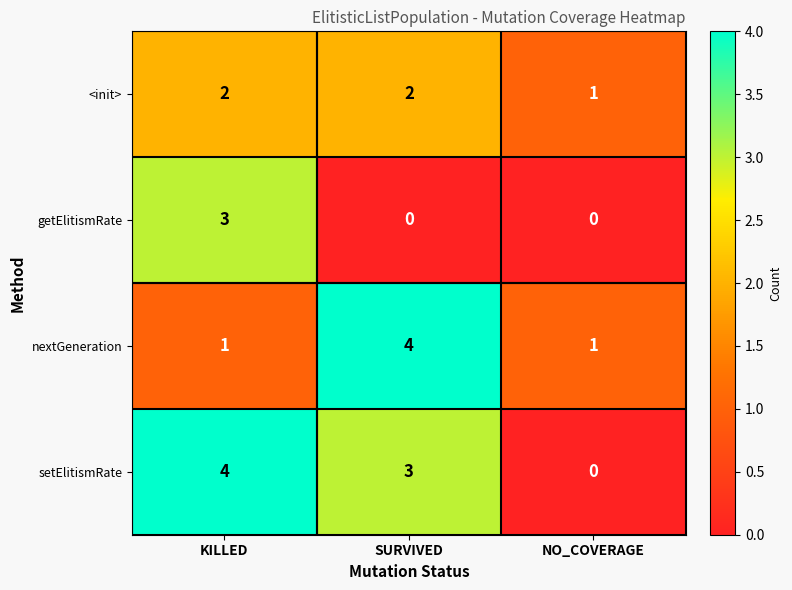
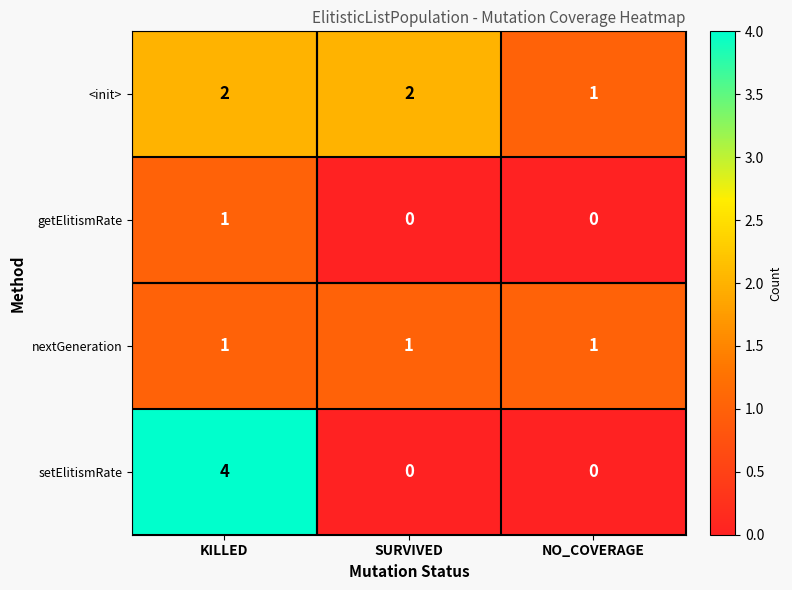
getElitismRate, KILLED: 3 -> 1
nextGeneration, SURVIVED: 4 -> 1
setElitismRate, SURVIVED: 3 -> 0
